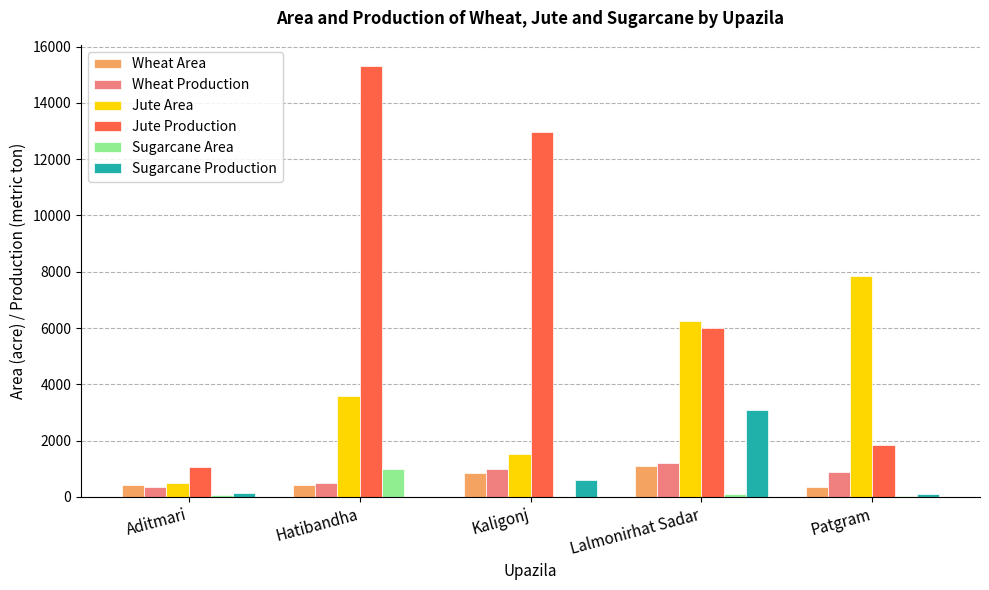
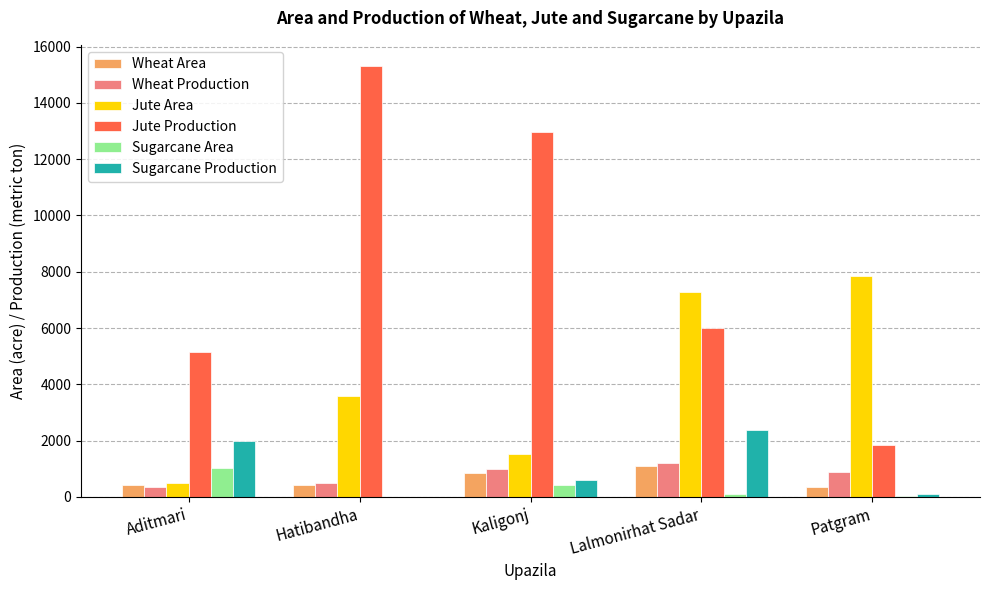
Jute Production, Aditmari: 1100 -> 5200
Sugarcane Area, Aditmari: 100 -> 1000
Sugarcane Production, Aditmari: 200 -> 2000
Sugarcane Area, Hatibandha: 1000 -> 0
Sugarcane Area, Kaligonj: 0 -> 400
Jute Area, Lalmonirhat Sadar: 6300 -> 7300
Sugarcane Production, Lalmonirhat Sadar: 3100 -> 2400
